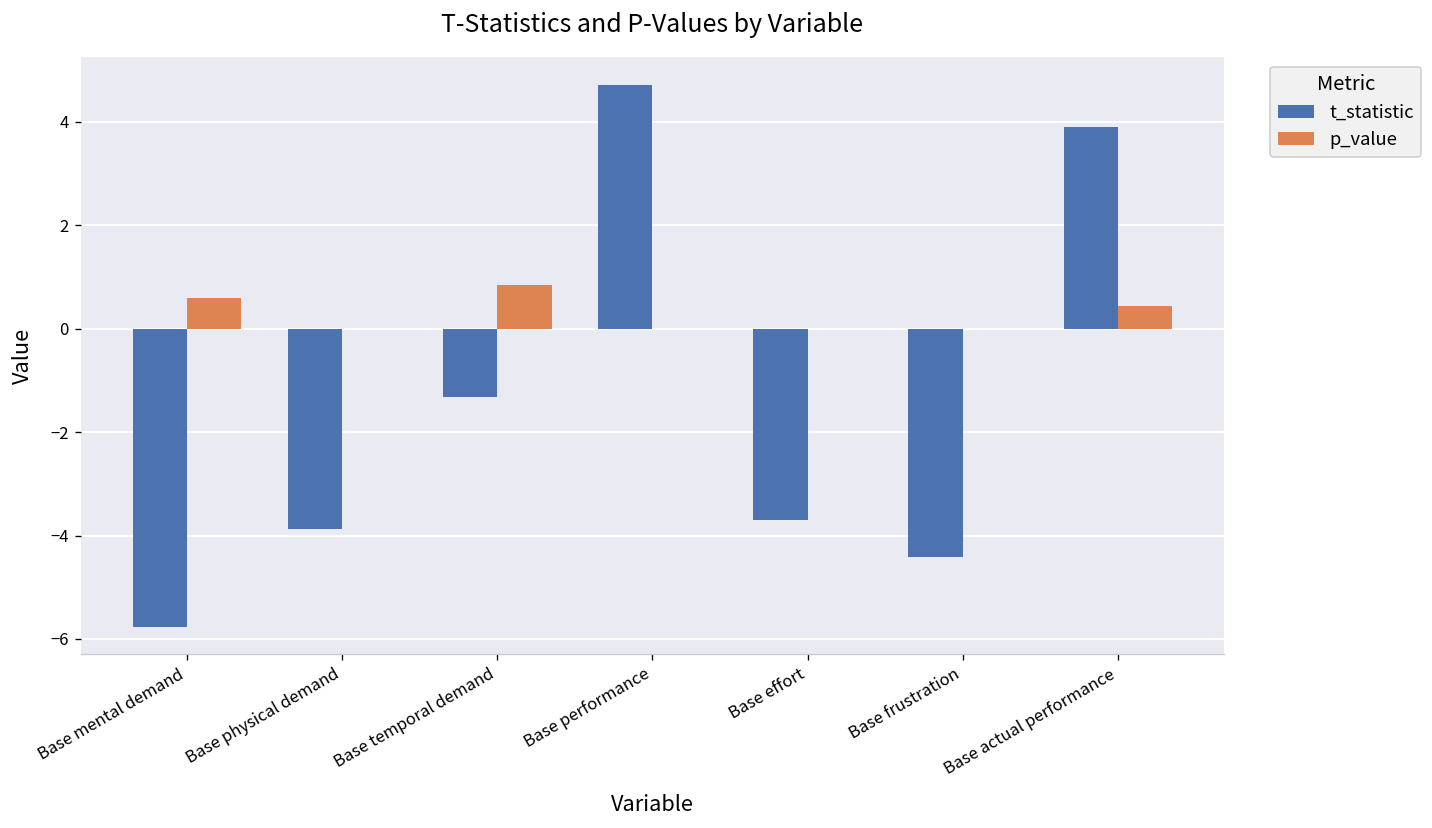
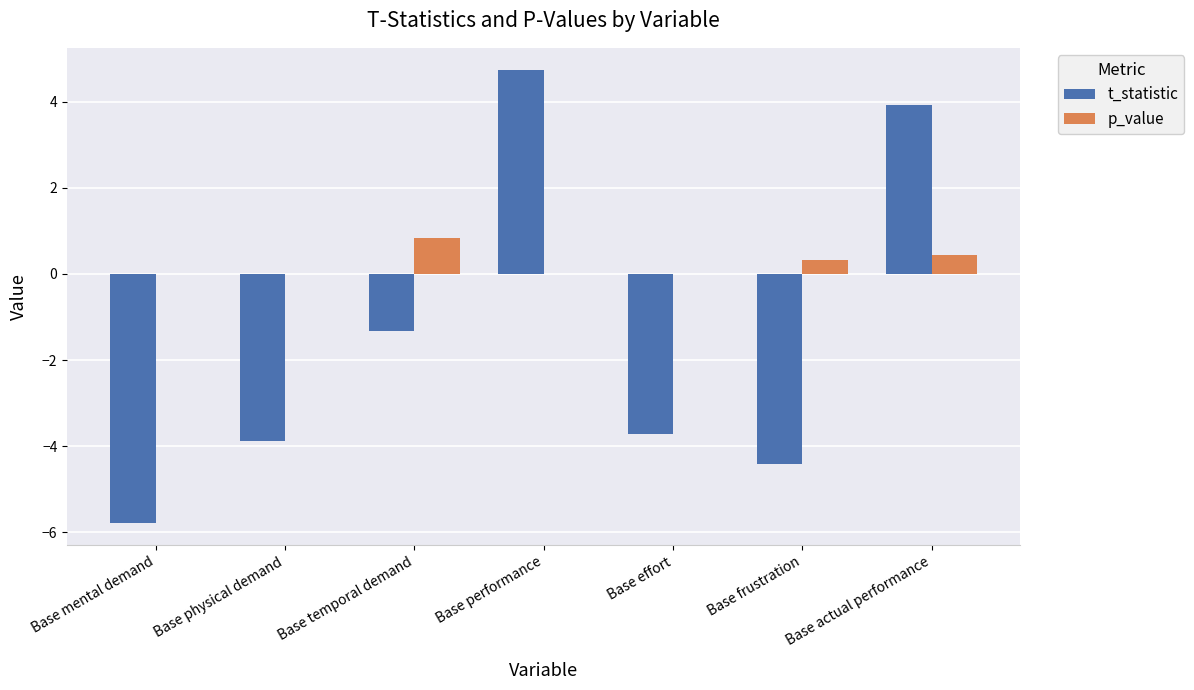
p_value, Base mental demand: 0.6 -> 0.0
p_value, Base frustration: 0.0 -> 0.3
